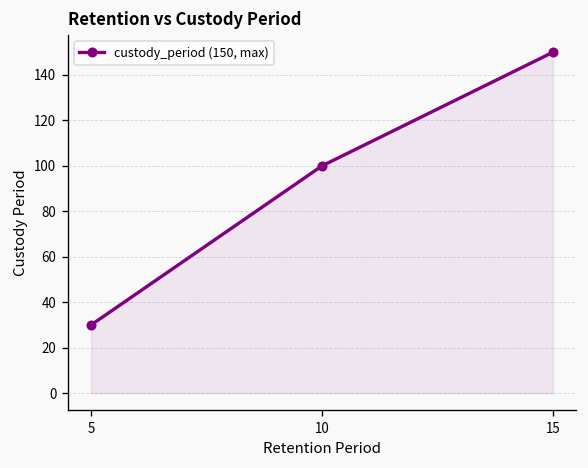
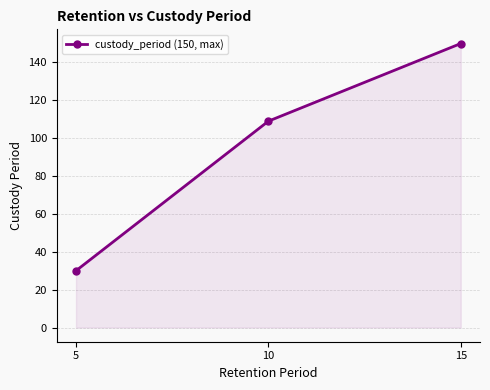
10: 100 -> 109
